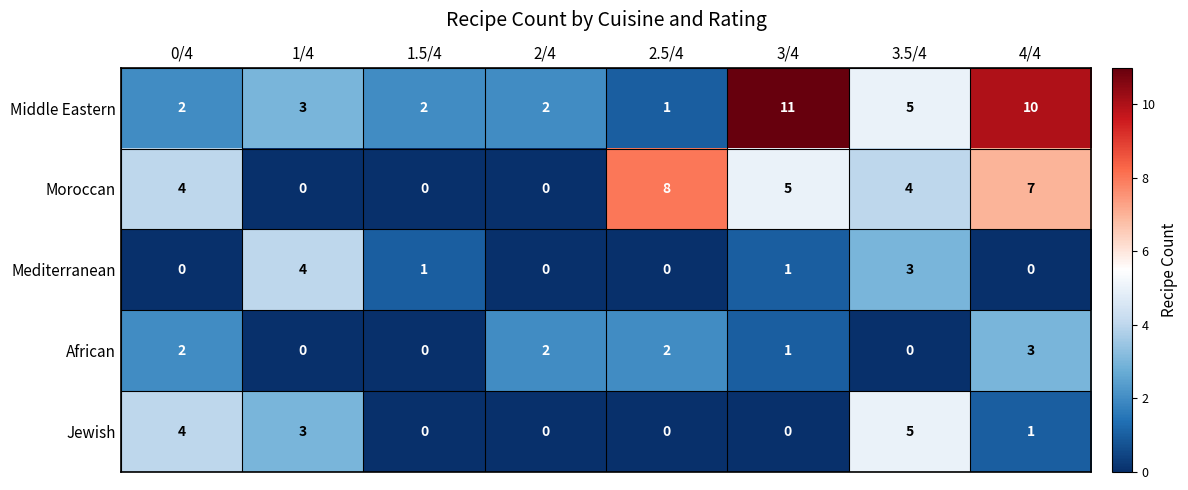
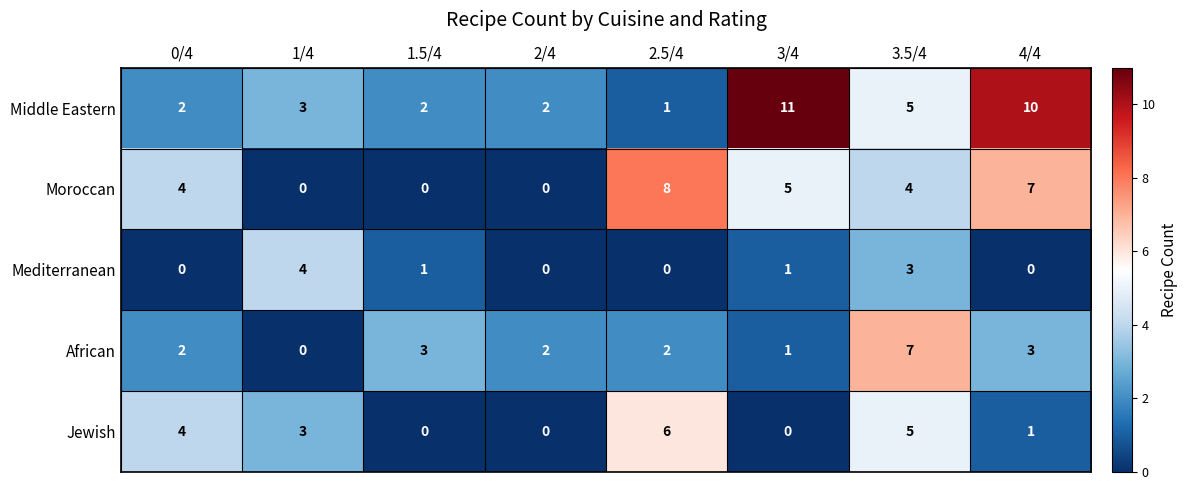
African, 1.5/4: 0 -> 3
African, 3.5/4: 0 -> 7
Jewish, 2.5/4: 0 -> 6
